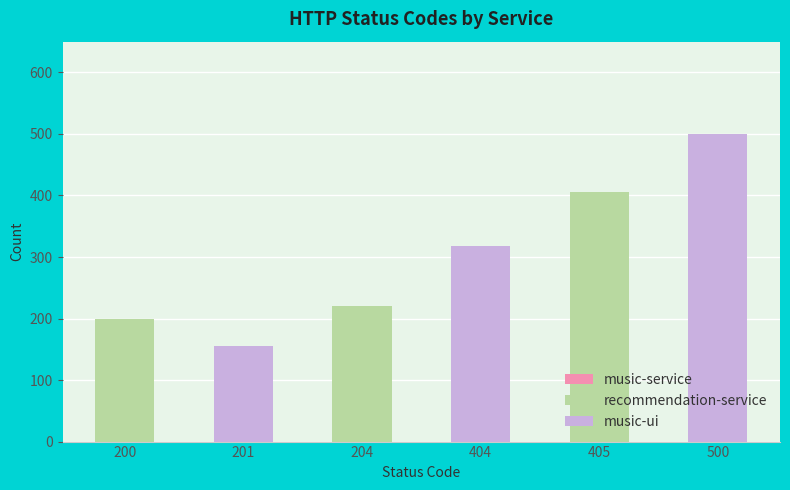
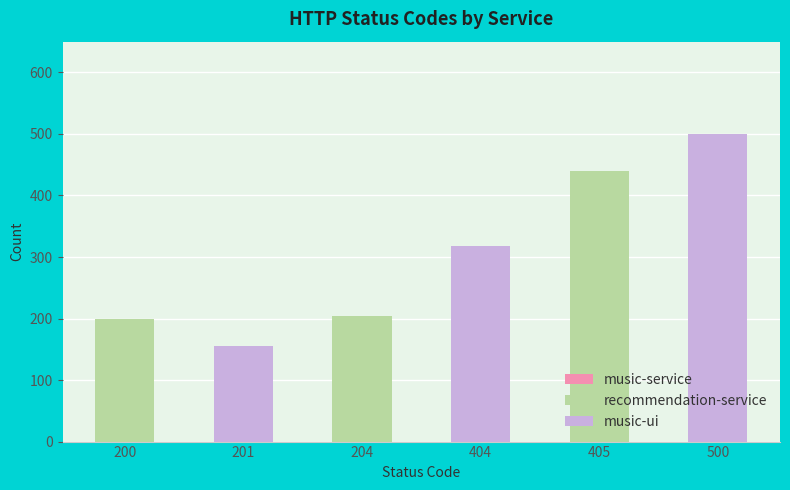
204: 220 -> 200
405: 410 -> 440
